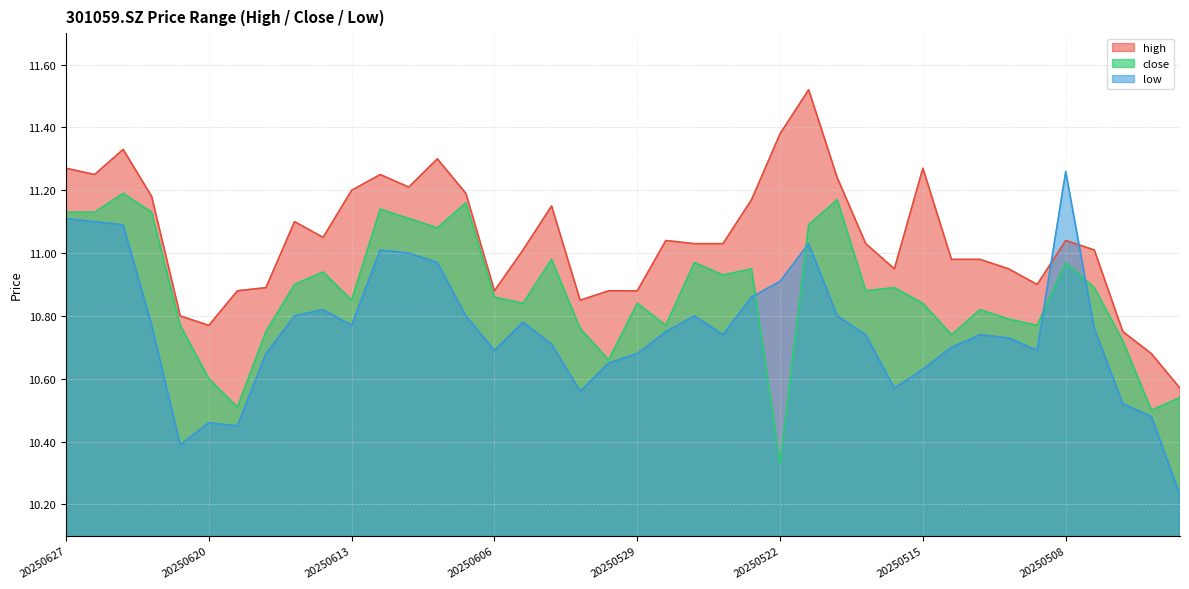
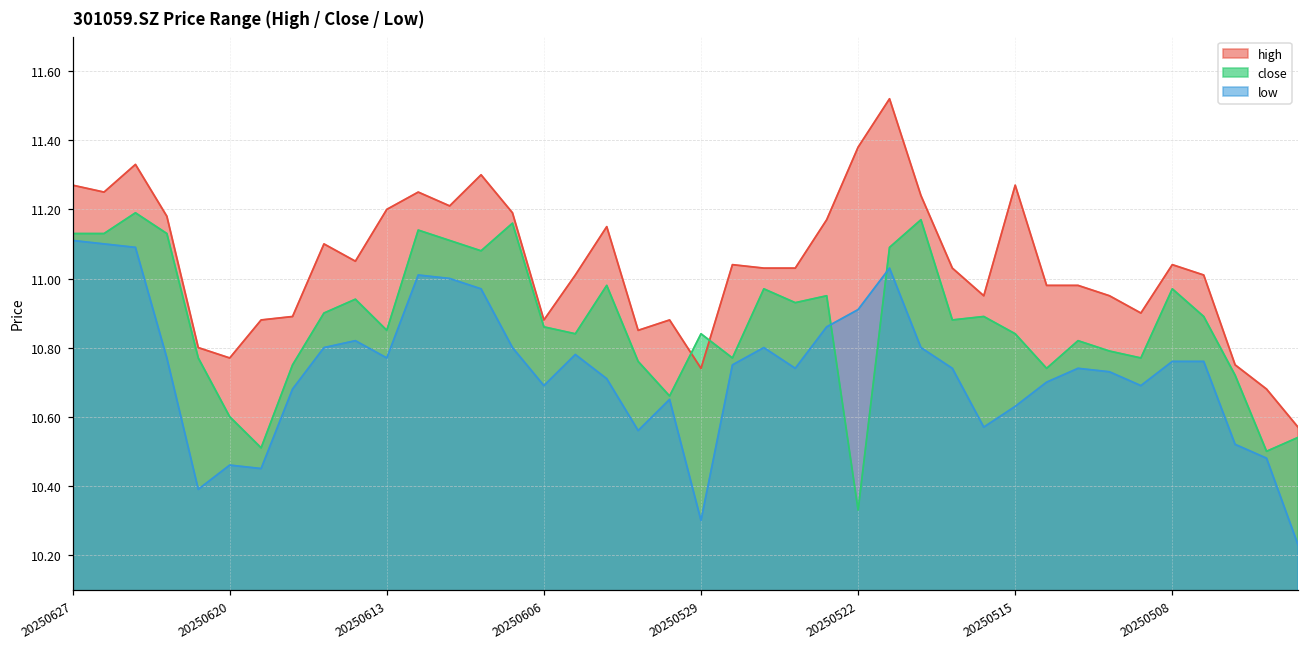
high, 20250529: 10.88 -> 10.74
low, 20250529: 10.68 -> 10.30
low, 20250508: 11.26 -> 10.76
